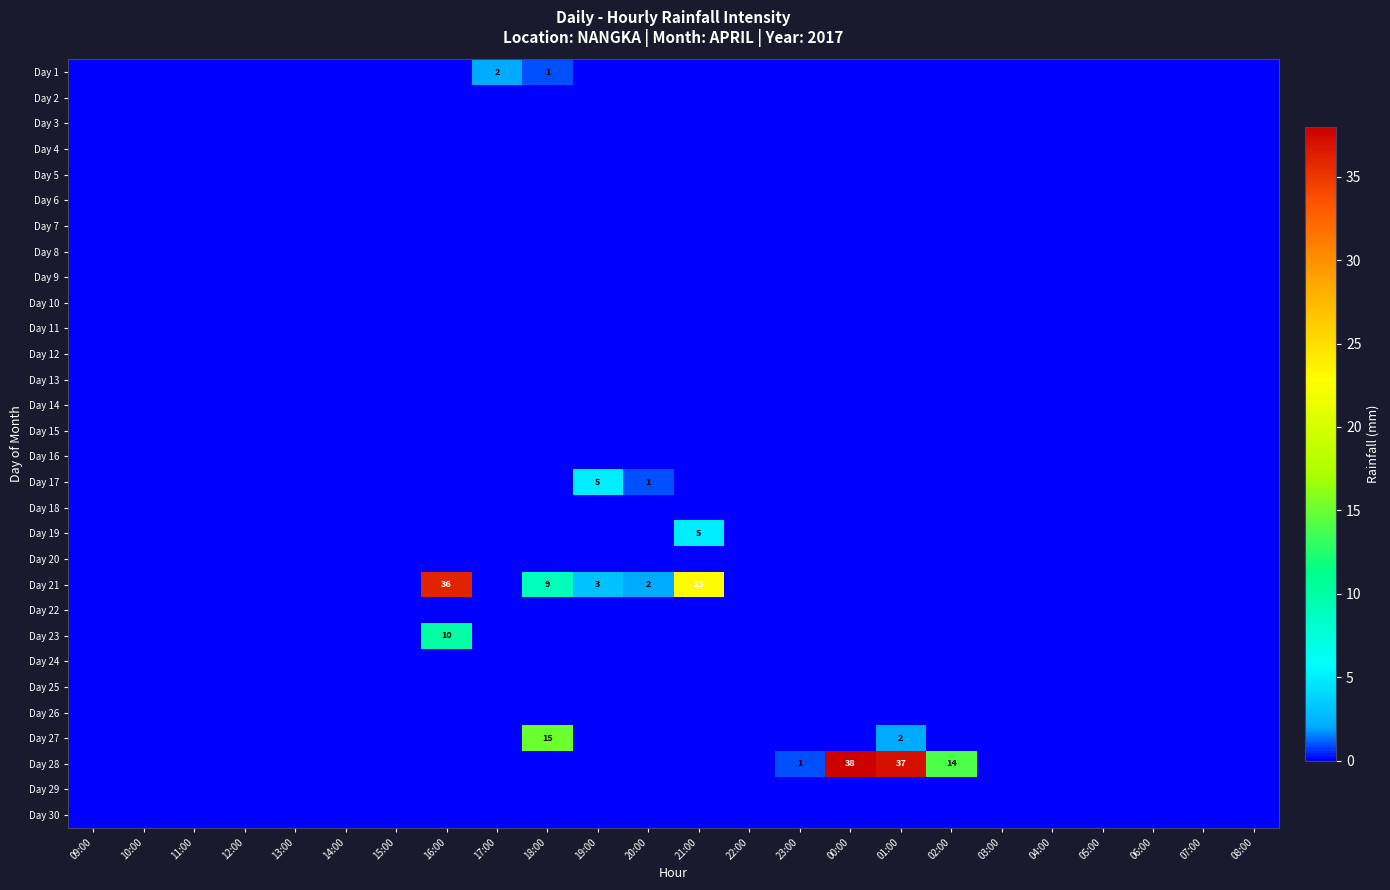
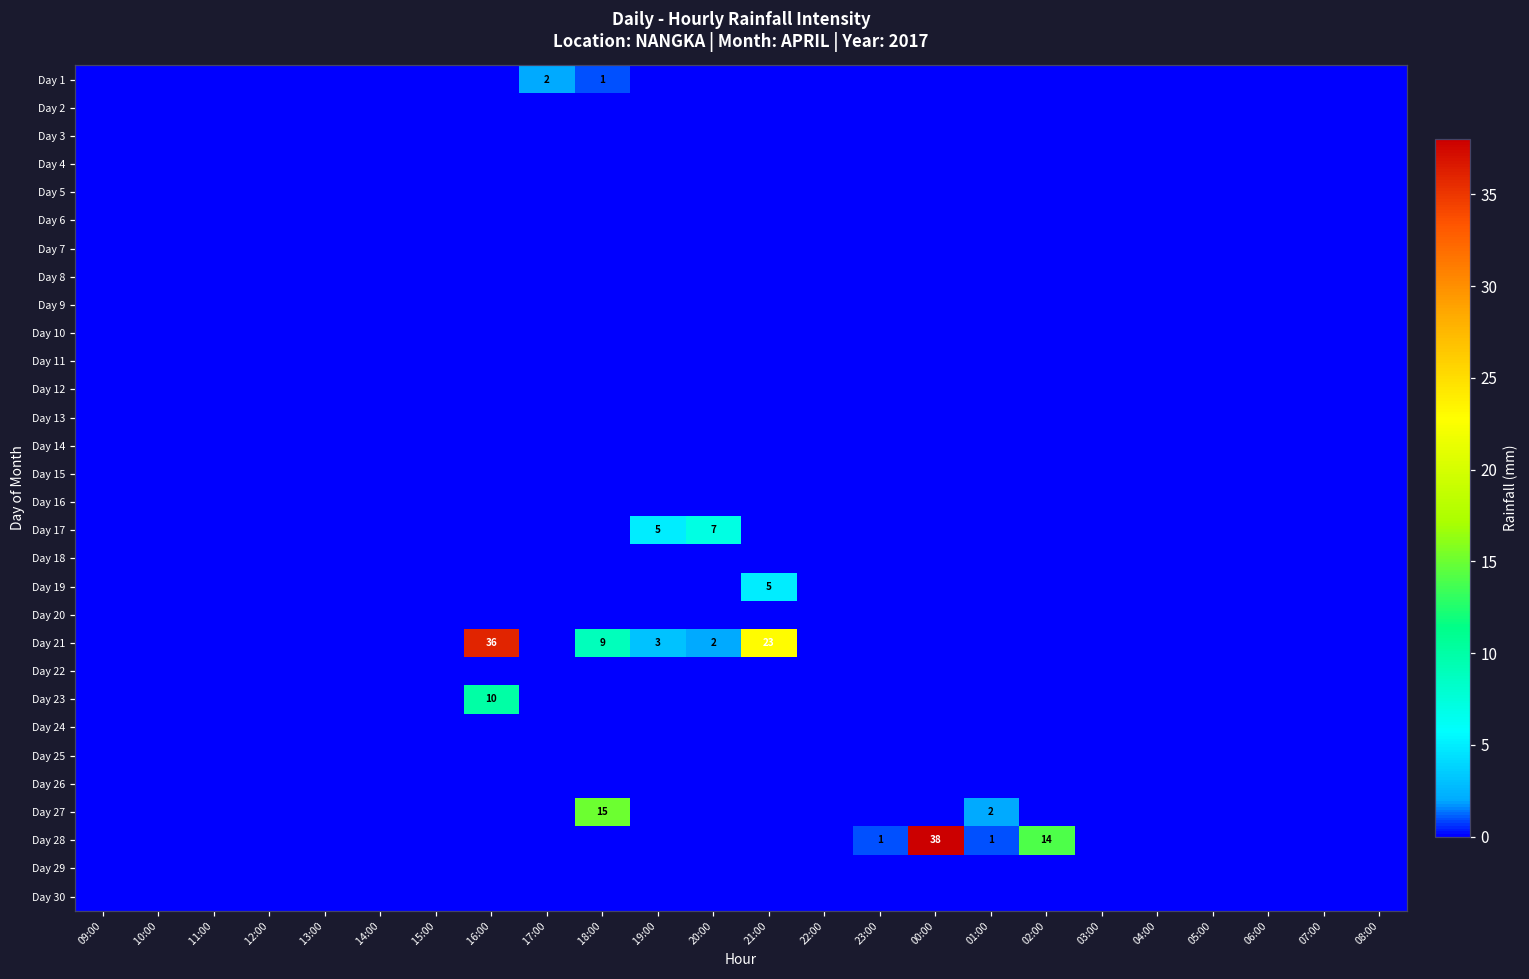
Day 17, 20:00: 1 -> 7
Day 28, 01:00: 37 -> 1
